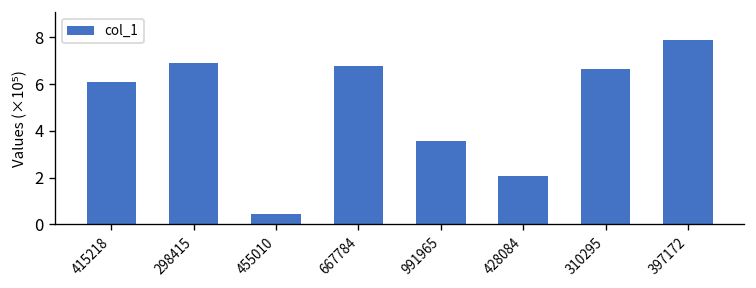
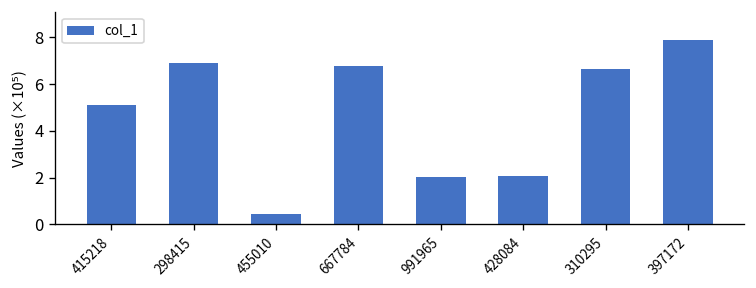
415218: 6.1 -> 5.1
991965: 3.6 -> 2.0
